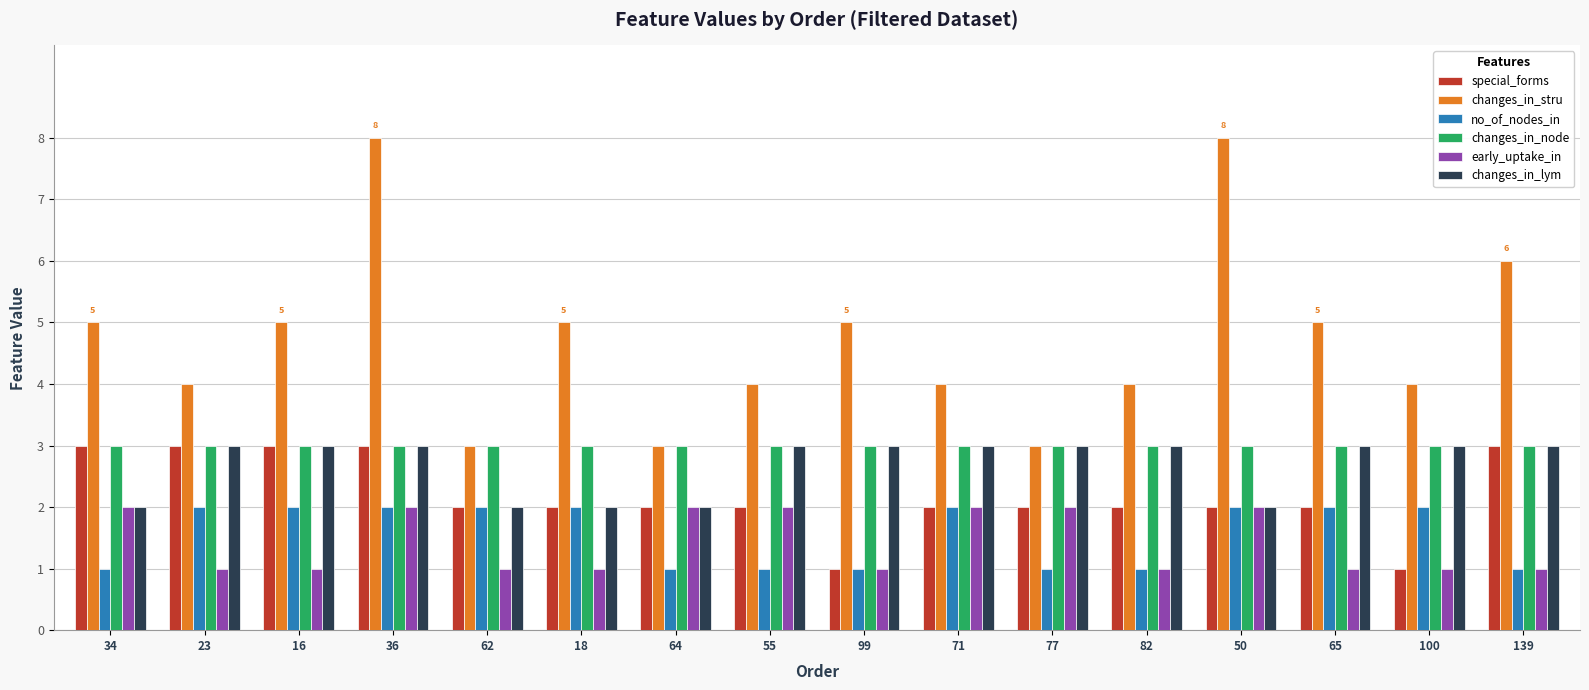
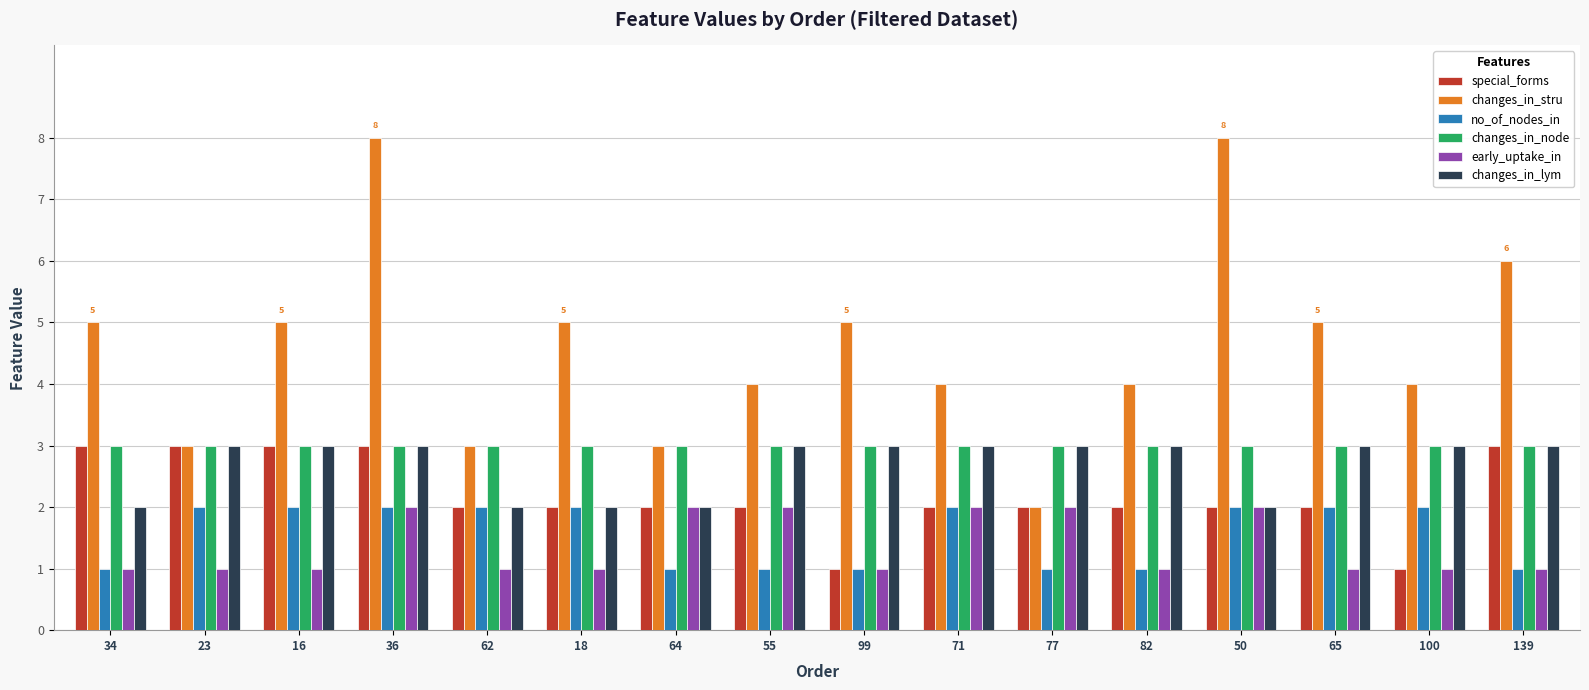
early_uptake_in, 34: 2 -> 1
changes_in_stru, 23: 4 -> 3
changes_in_stru, 77: 3 -> 2
